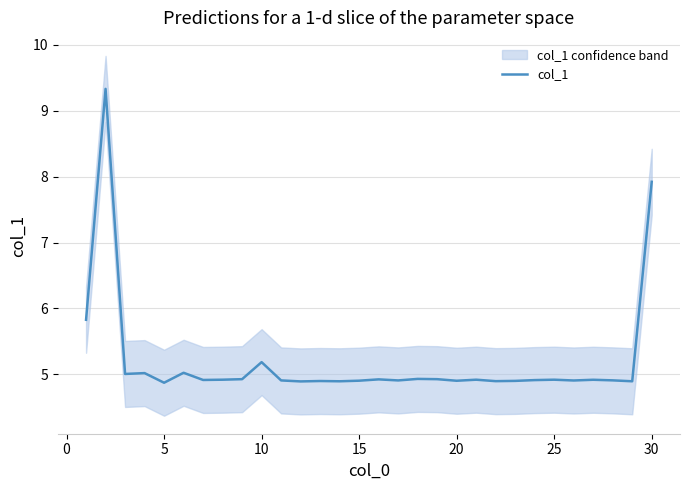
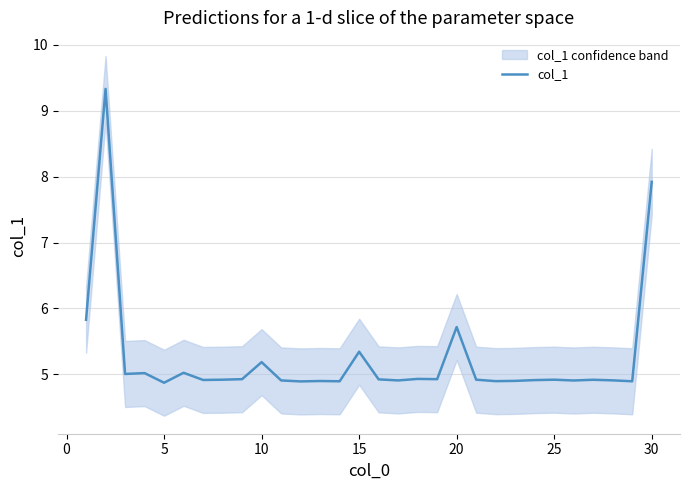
col_1, 15: 4.9 -> 5.3
col_1, 20: 4.9 -> 5.7
